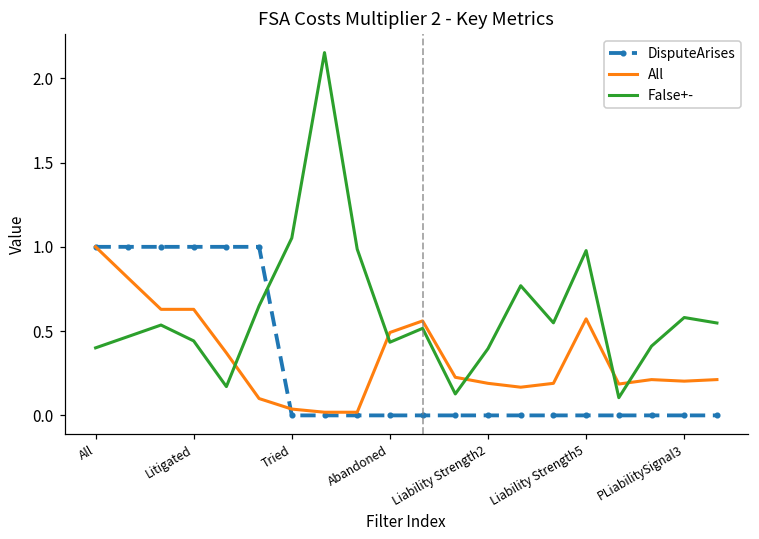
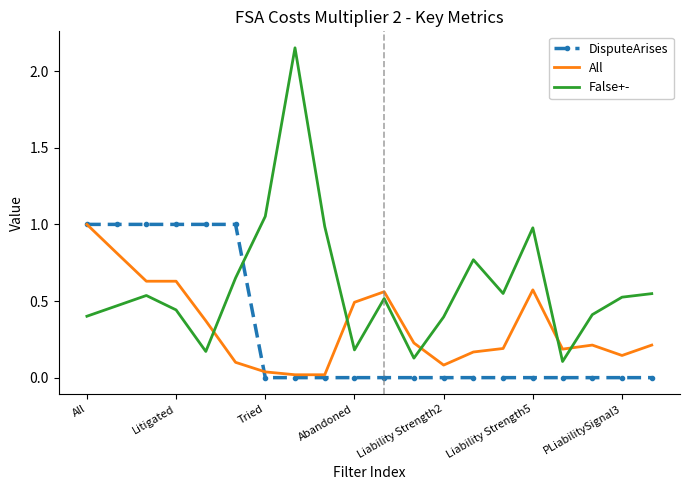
False+-, Abandoned: 0.43 -> 0.18
All, Liability Strength2: 0.19 -> 0.08
All, PLiabilitySignal3: 0.20 -> 0.14
False+-, PLiabilitySignal3: 0.58 -> 0.53
